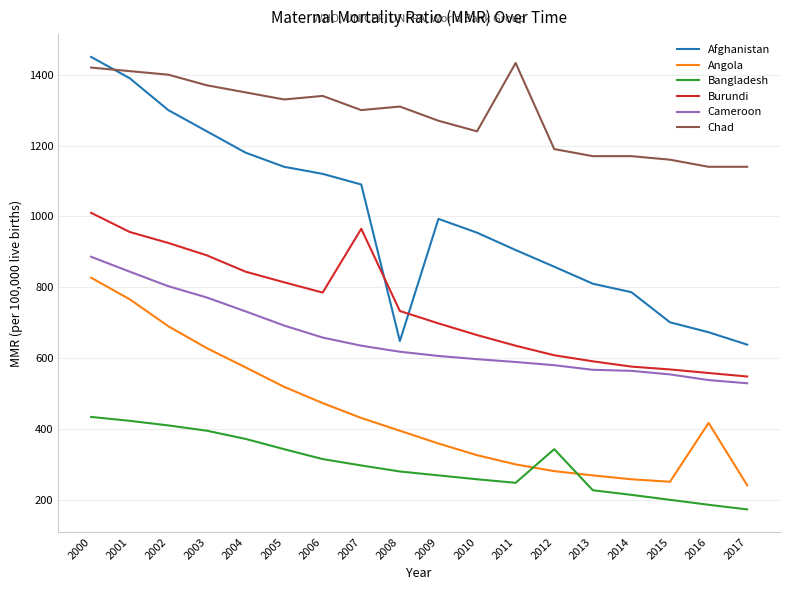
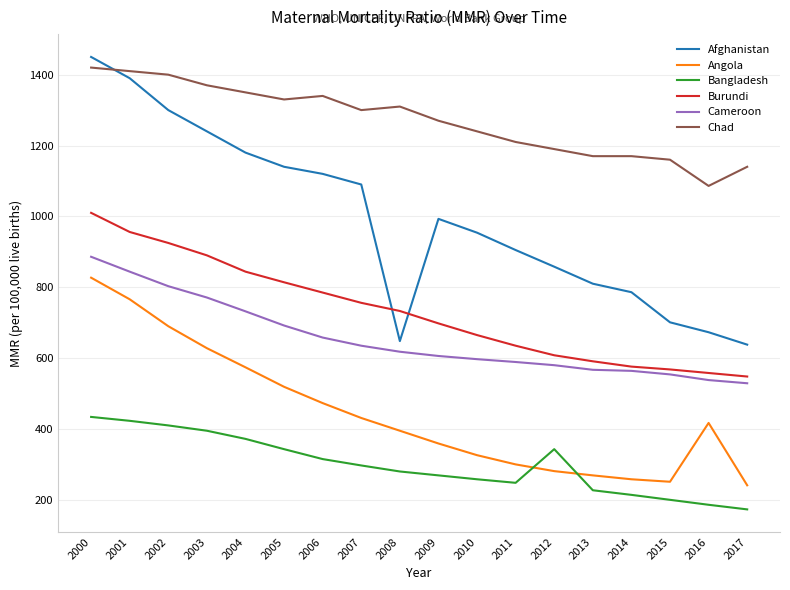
Burundi, 2007: 970 -> 760
Chad, 2011: 1430 -> 1210
Chad, 2016: 1140 -> 1090
